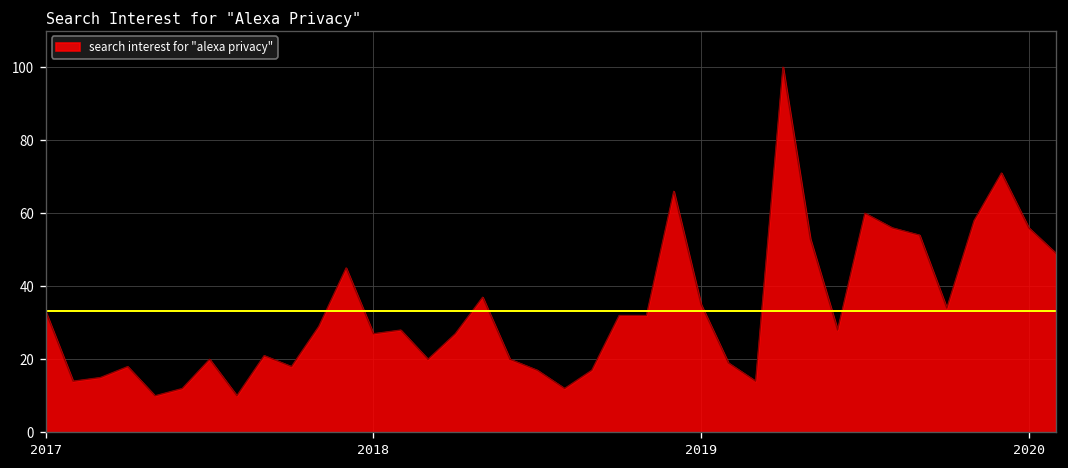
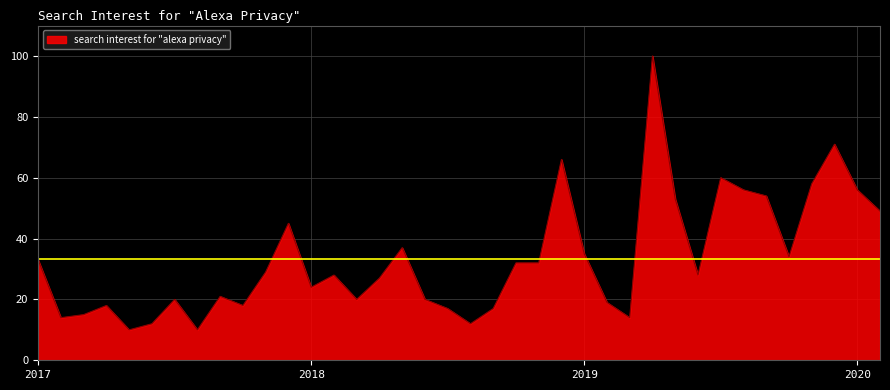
2018: 27 -> 24
